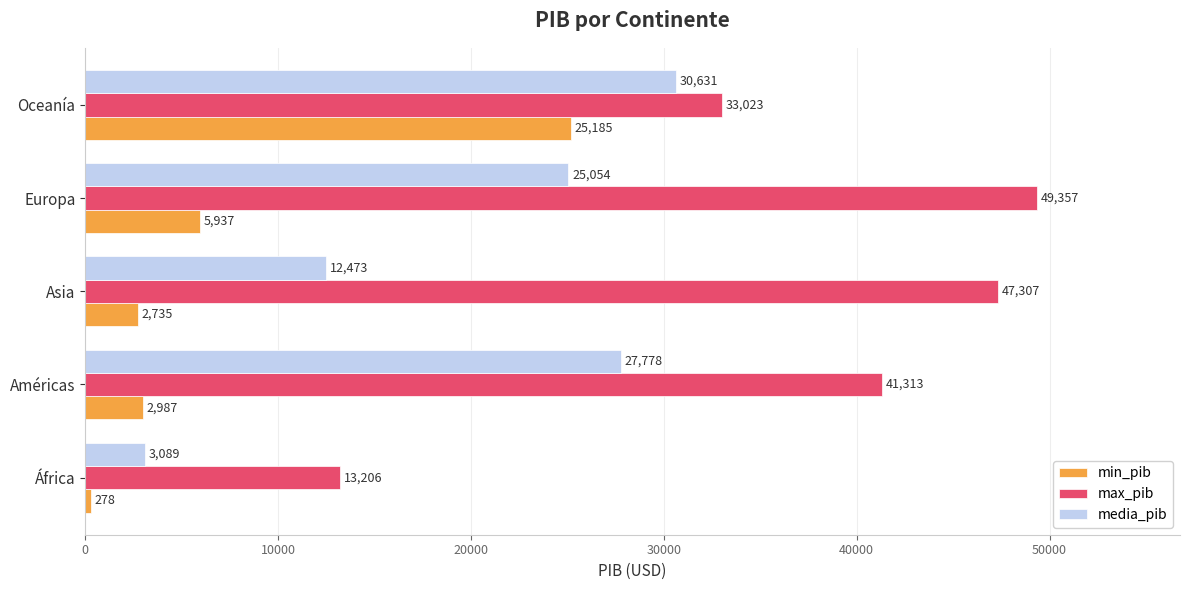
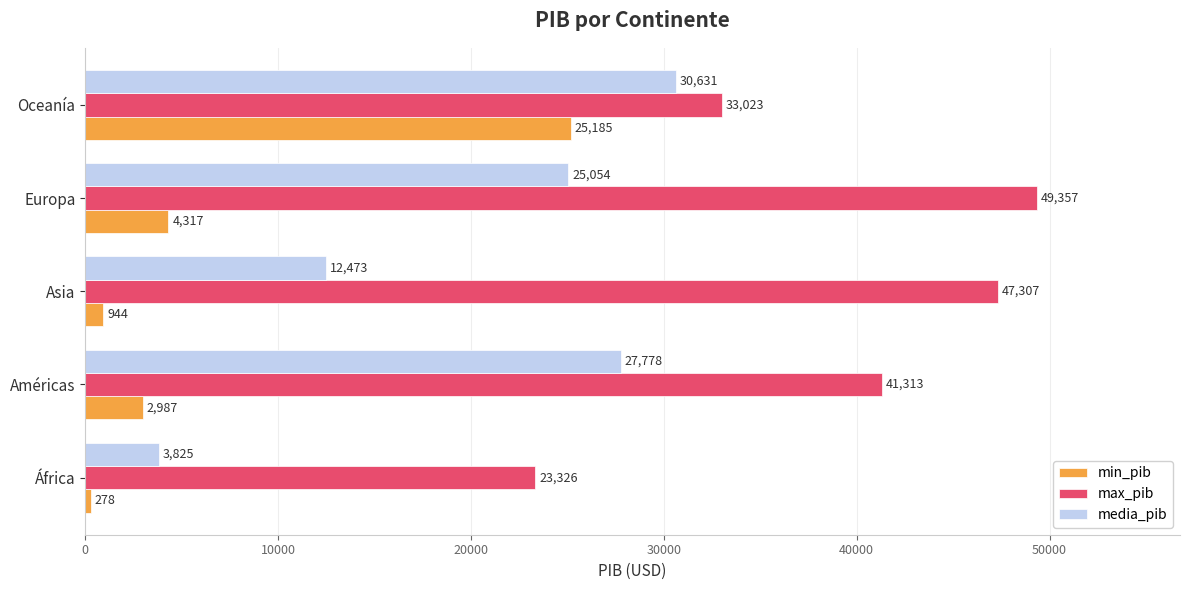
min_pib, Europa: 5,937 -> 4,317
min_pib, Asia: 2,735 -> 944
media_pib, África: 3,089 -> 3,825
max_pib, África: 13,206 -> 23,326
